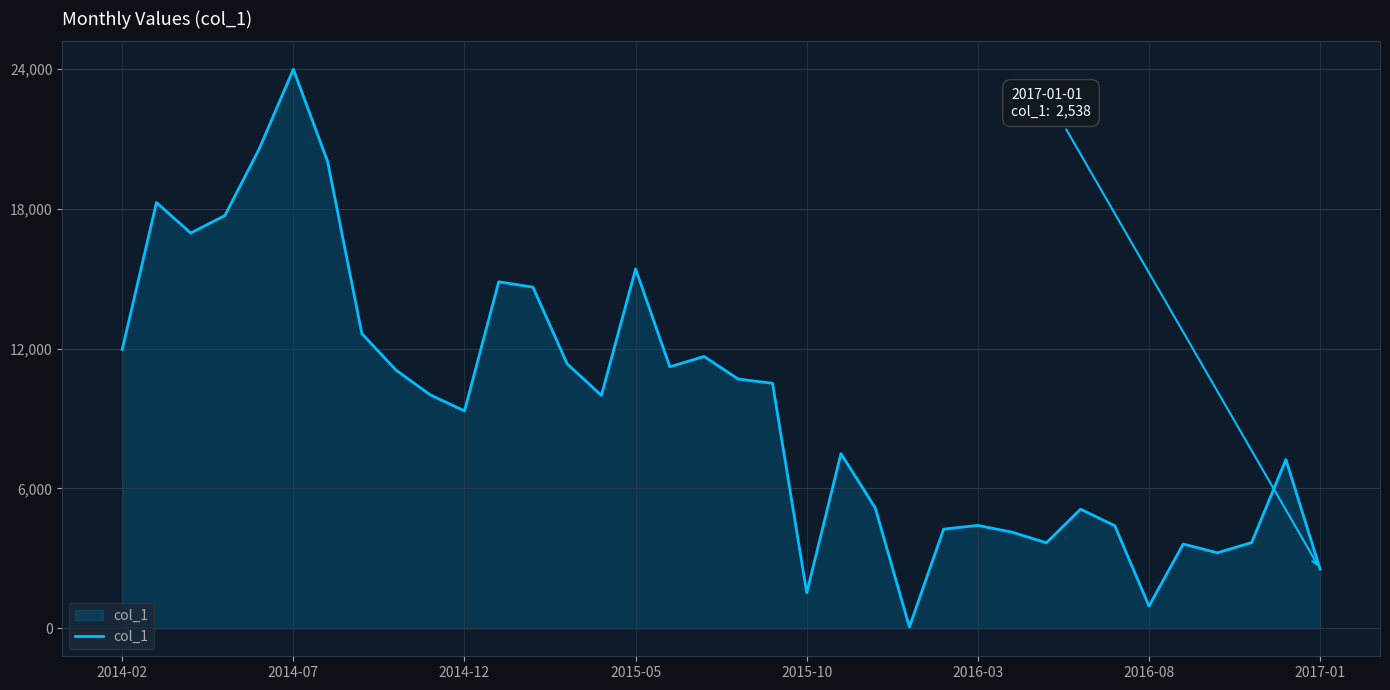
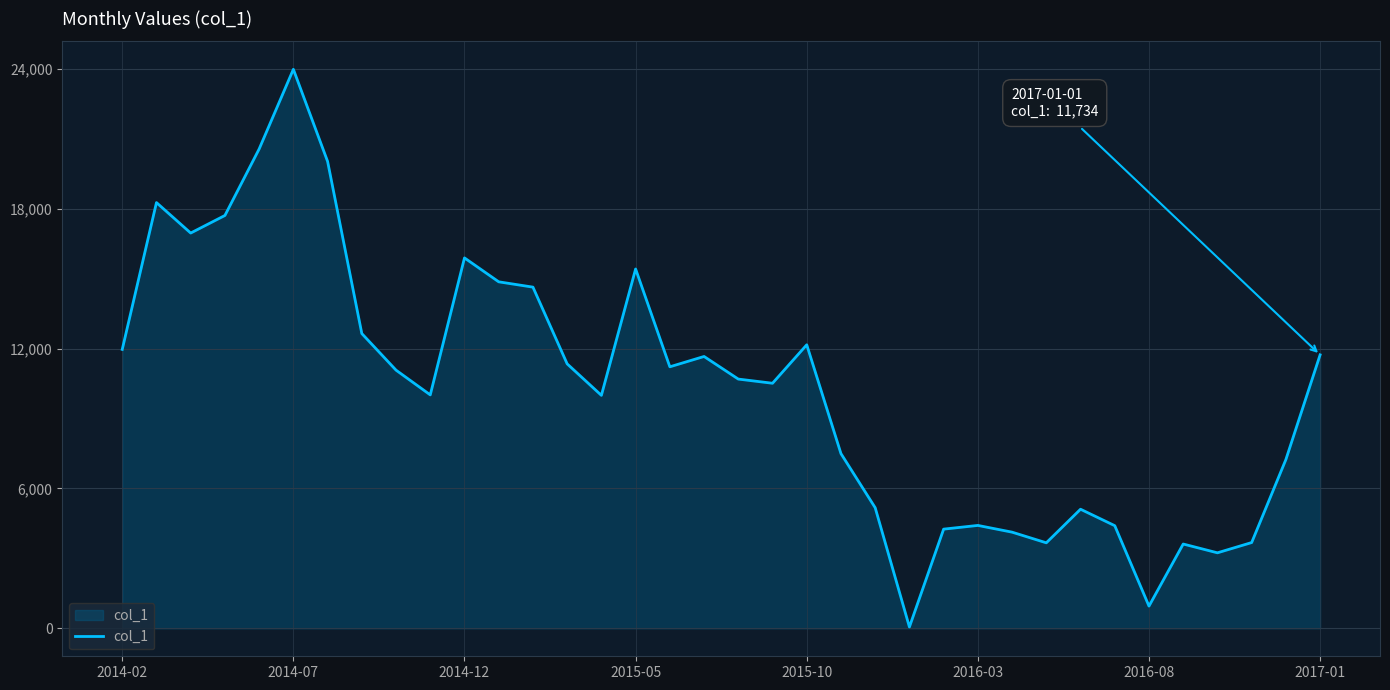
2014-12: 9,300 -> 15,900
2015-10: 1,500 -> 12,200
2017-01: 2,538 -> 11,734
